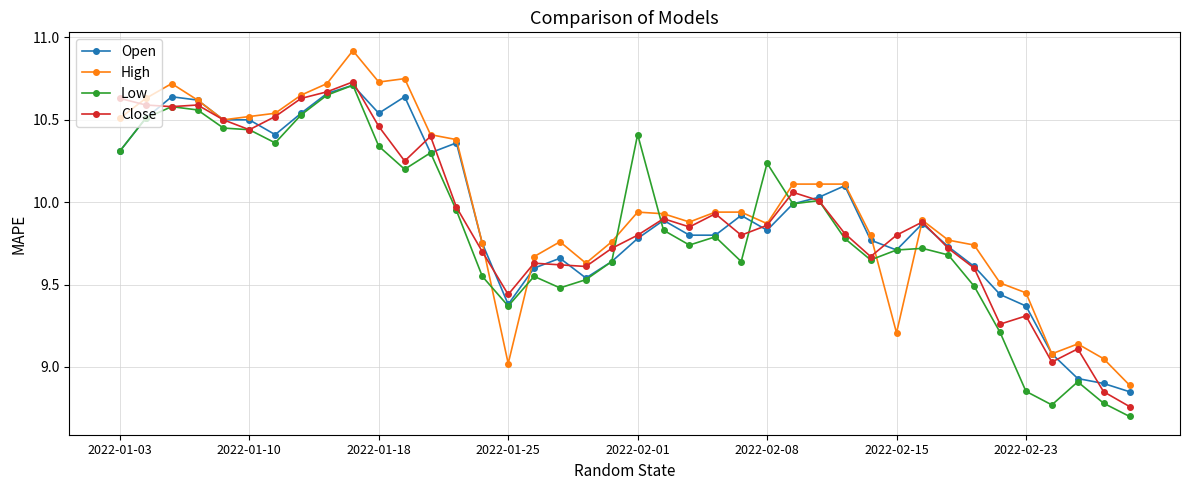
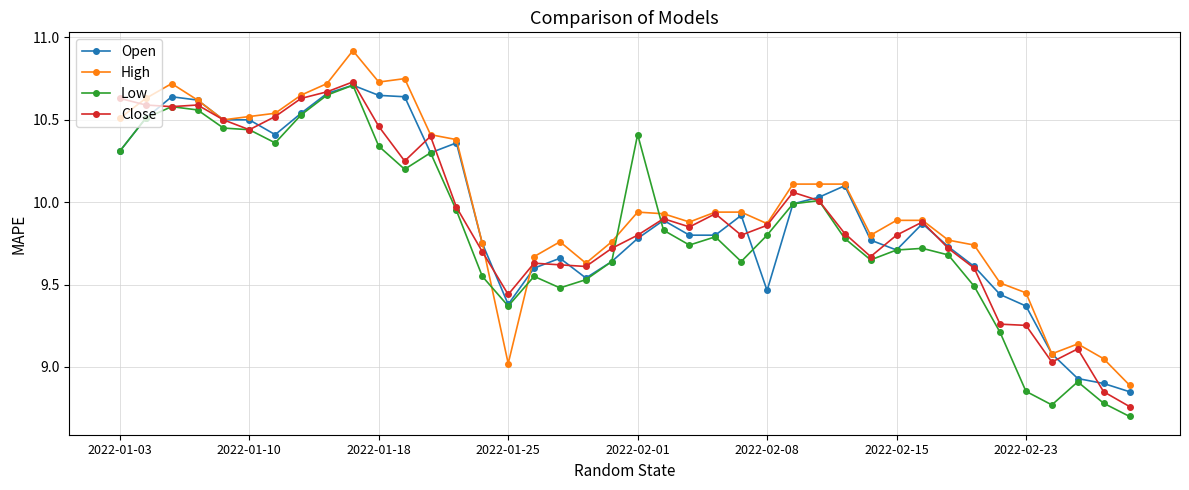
Open, 2022-01-18: 10.54 -> 10.65
Open, 2022-02-08: 9.83 -> 9.46
Low, 2022-02-08: 10.24 -> 9.80
High, 2022-02-15: 9.21 -> 9.89
Close, 2022-02-23: 9.31 -> 9.25
